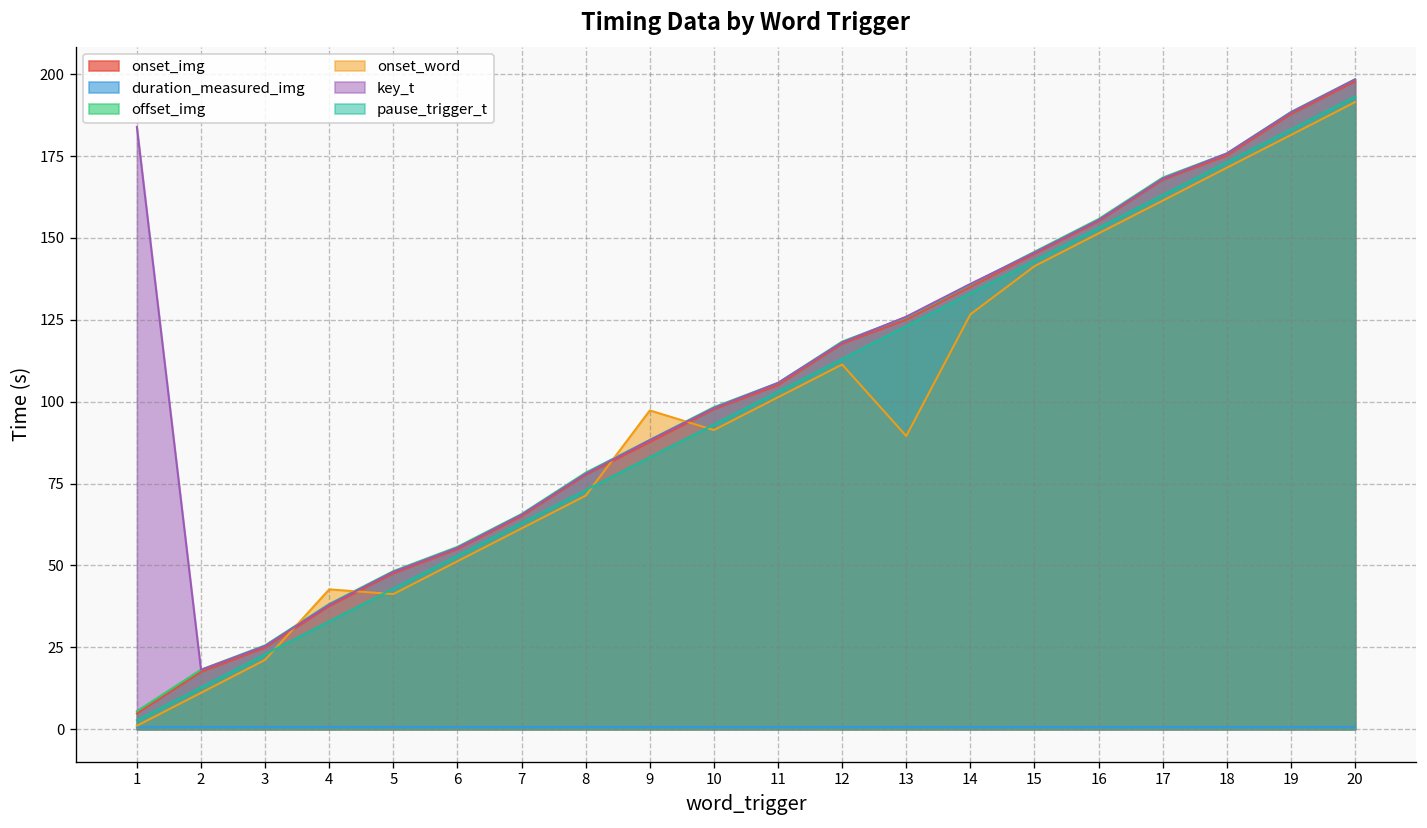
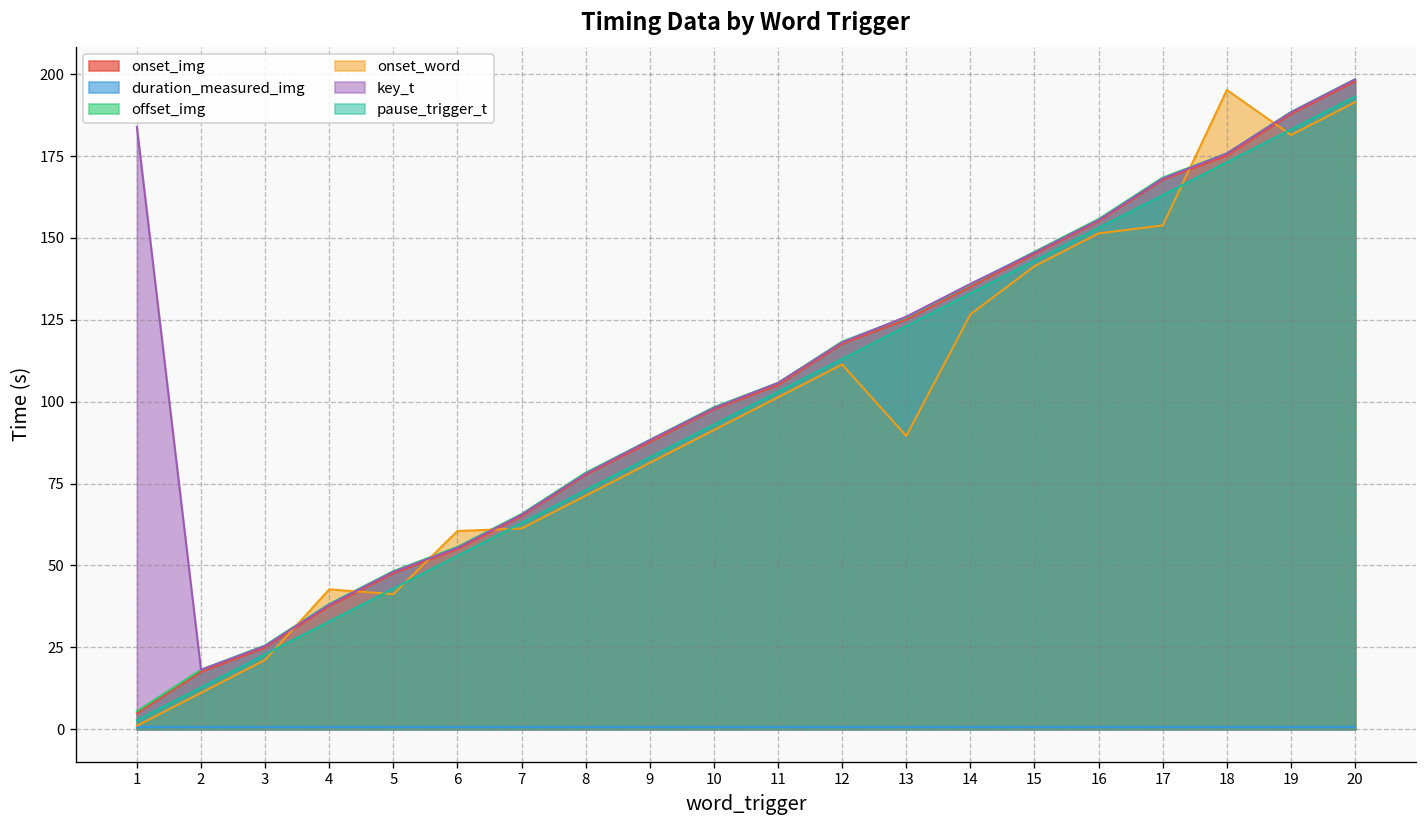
onset_word, 6: 51 -> 61
onset_word, 9: 97 -> 81
onset_word, 17: 161 -> 154
onset_word, 18: 171 -> 195
